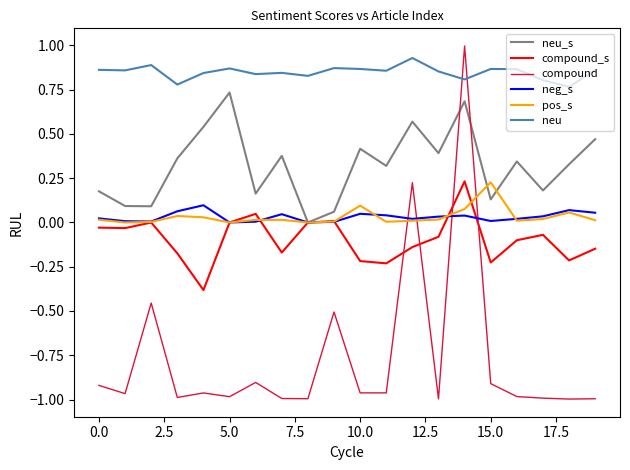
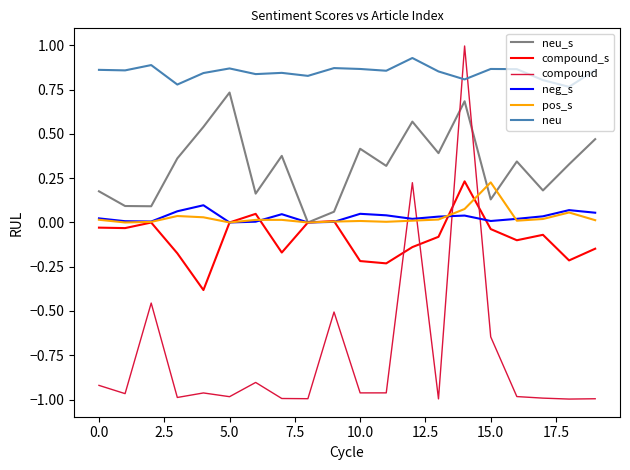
pos_s, 10.0: 0.10 -> 0.01
compound_s, 15.0: -0.23 -> -0.04
compound, 15.0: -0.91 -> -0.65
